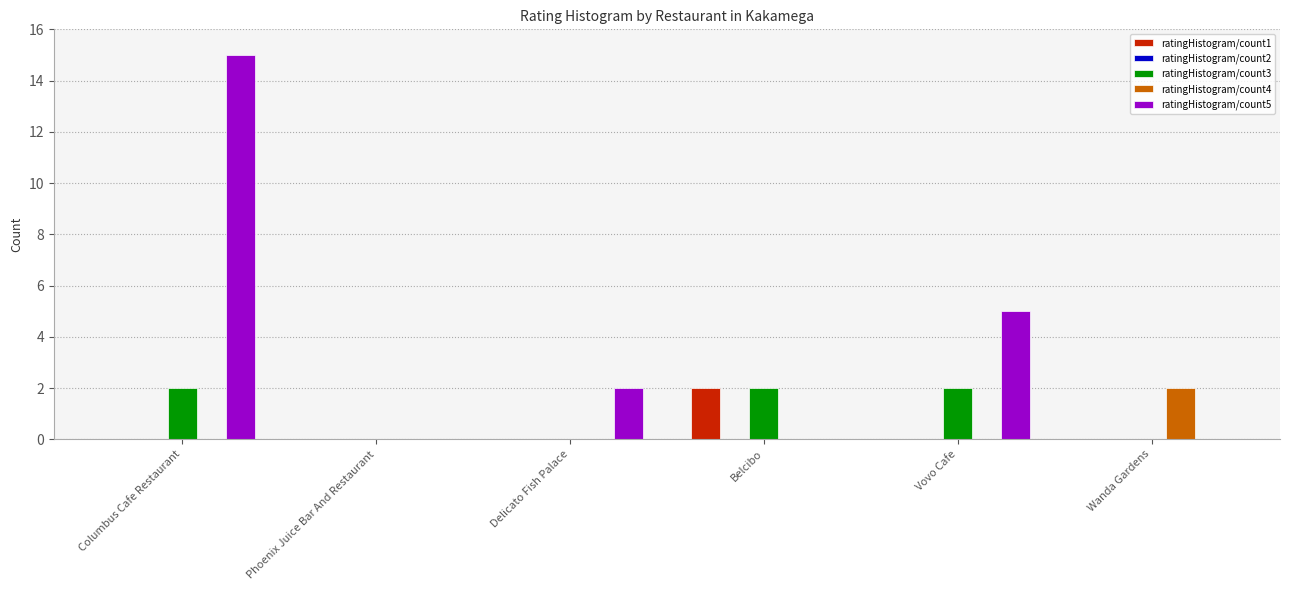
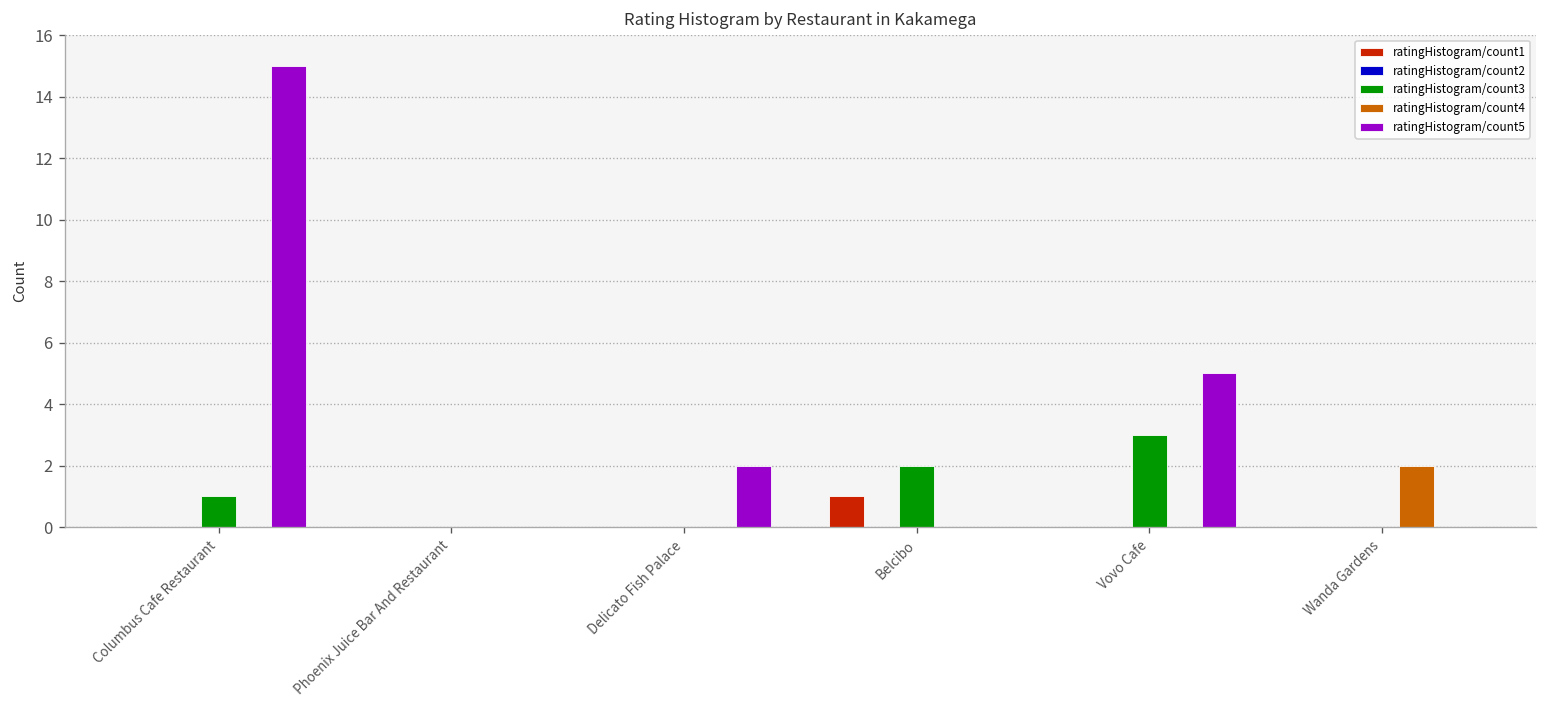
ratingHistogram/count3, Columbus Cafe Restaurant: 2 -> 1
ratingHistogram/count1, Belcibo: 2 -> 1
ratingHistogram/count3, Vovo Cafe: 2 -> 3
